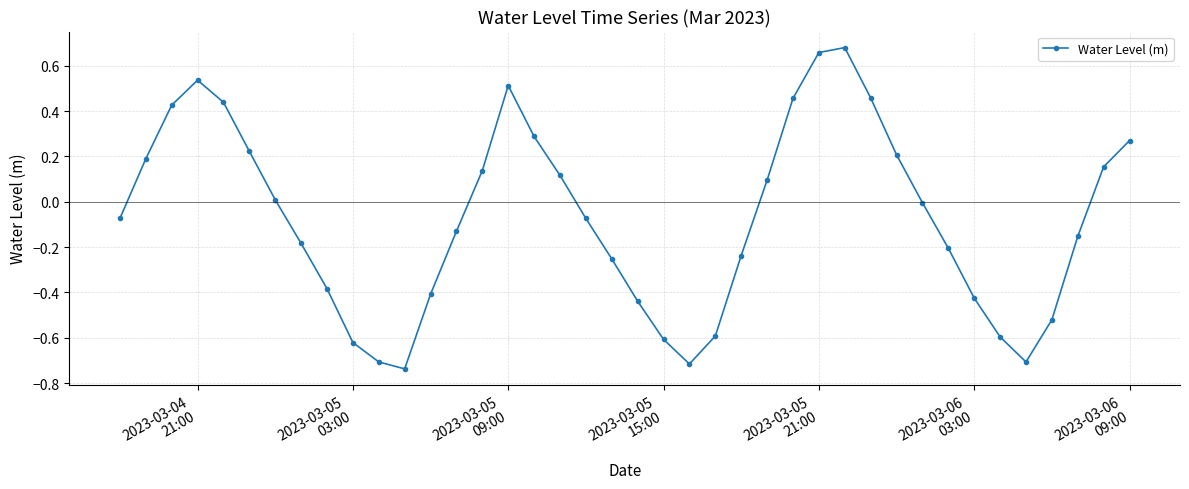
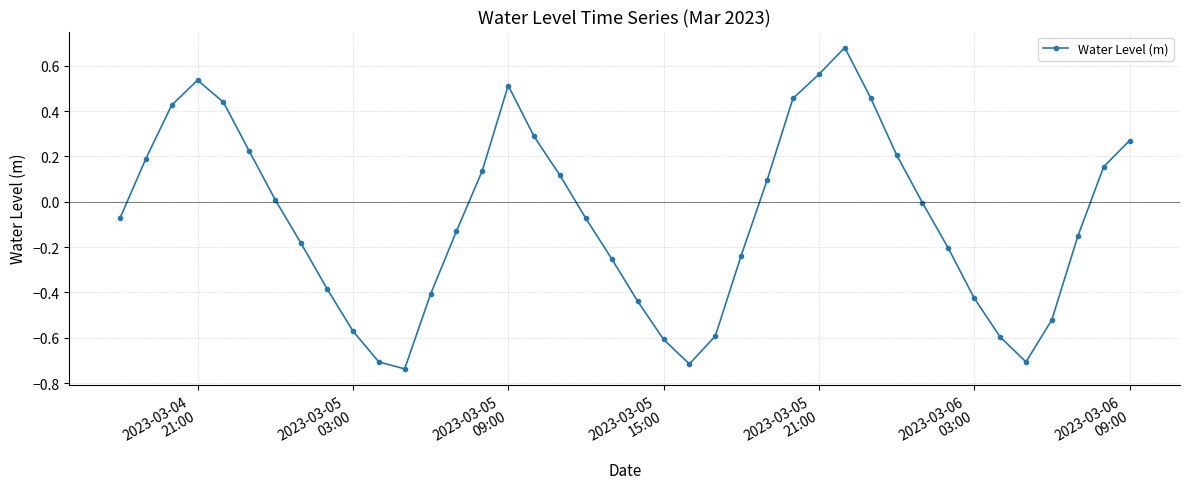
2023-03-05 03:00: -0.62 -> -0.57
2023-03-05 21:00: 0.66 -> 0.56
